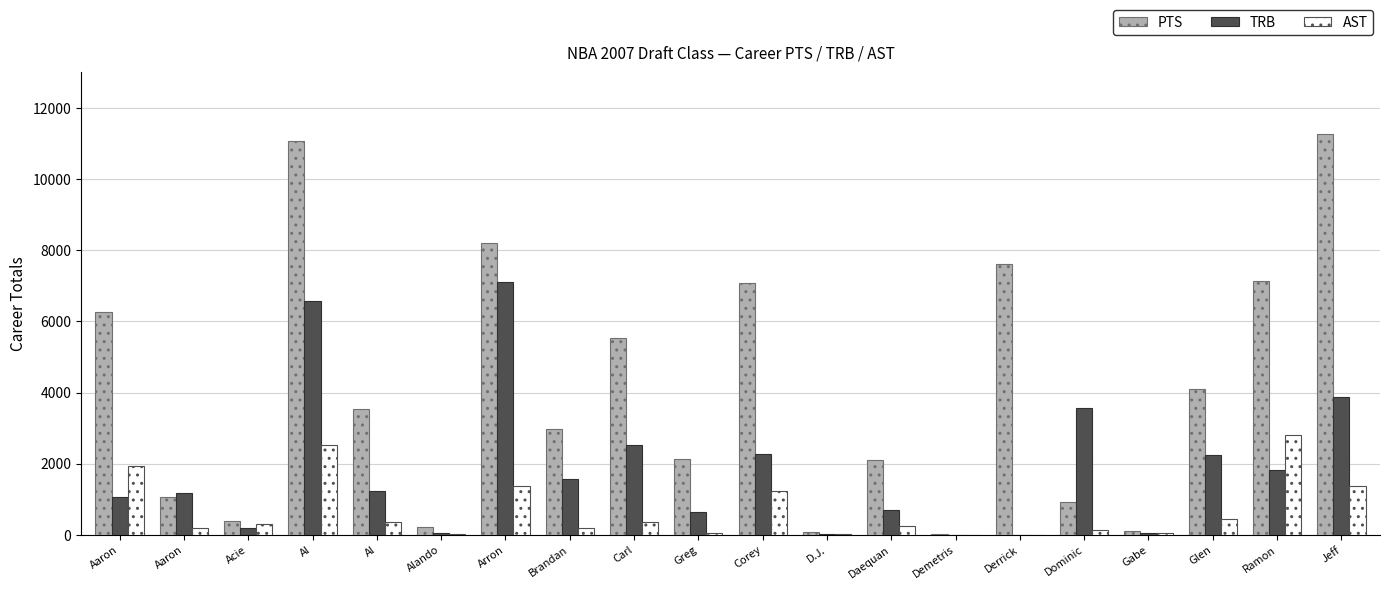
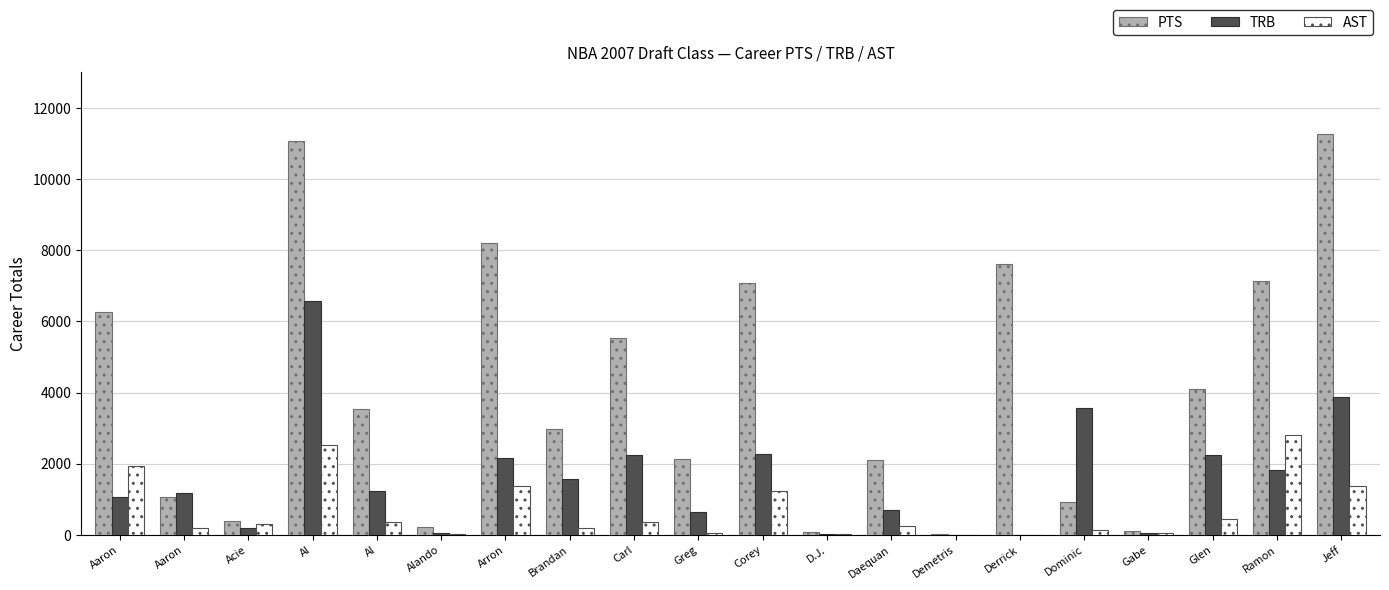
TRB, Arron: 7100 -> 2200
TRB, Carl: 2500 -> 2300
